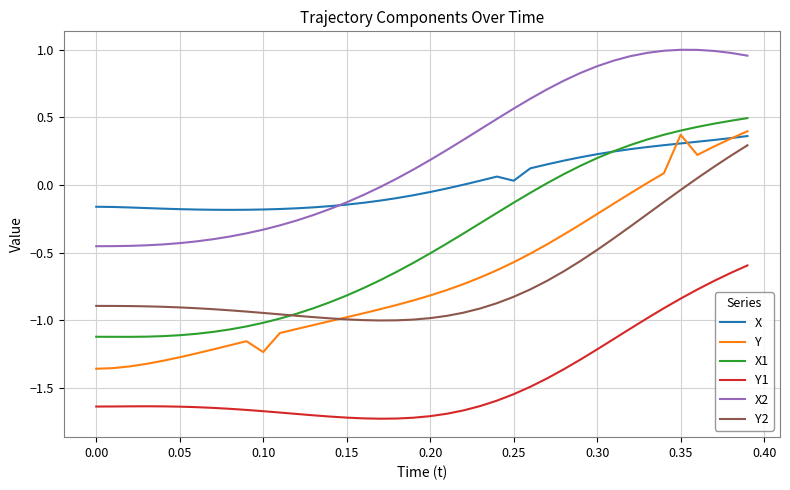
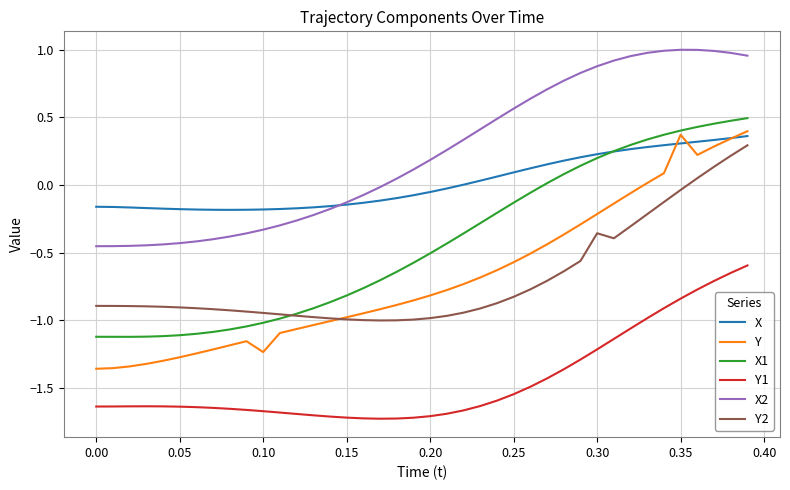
X, 0.25: 0.03 -> 0.09
Y2, 0.30: -0.48 -> -0.36
